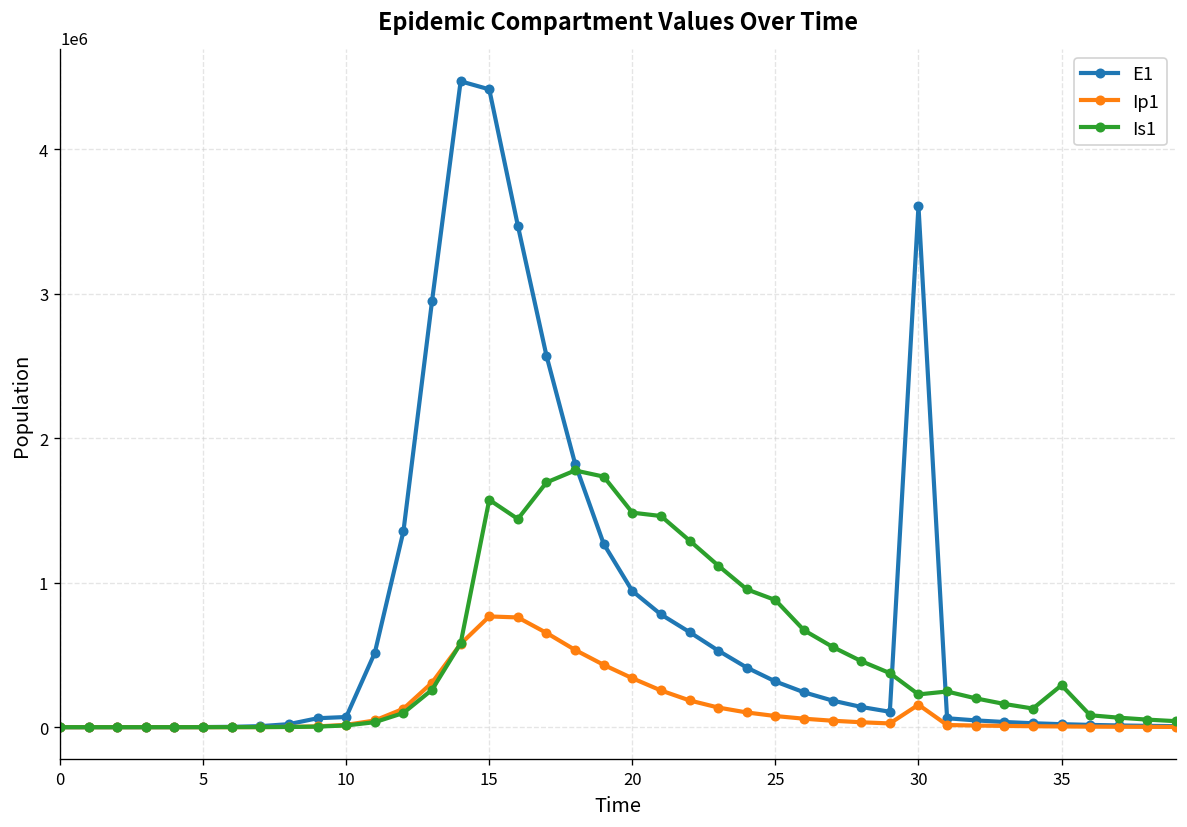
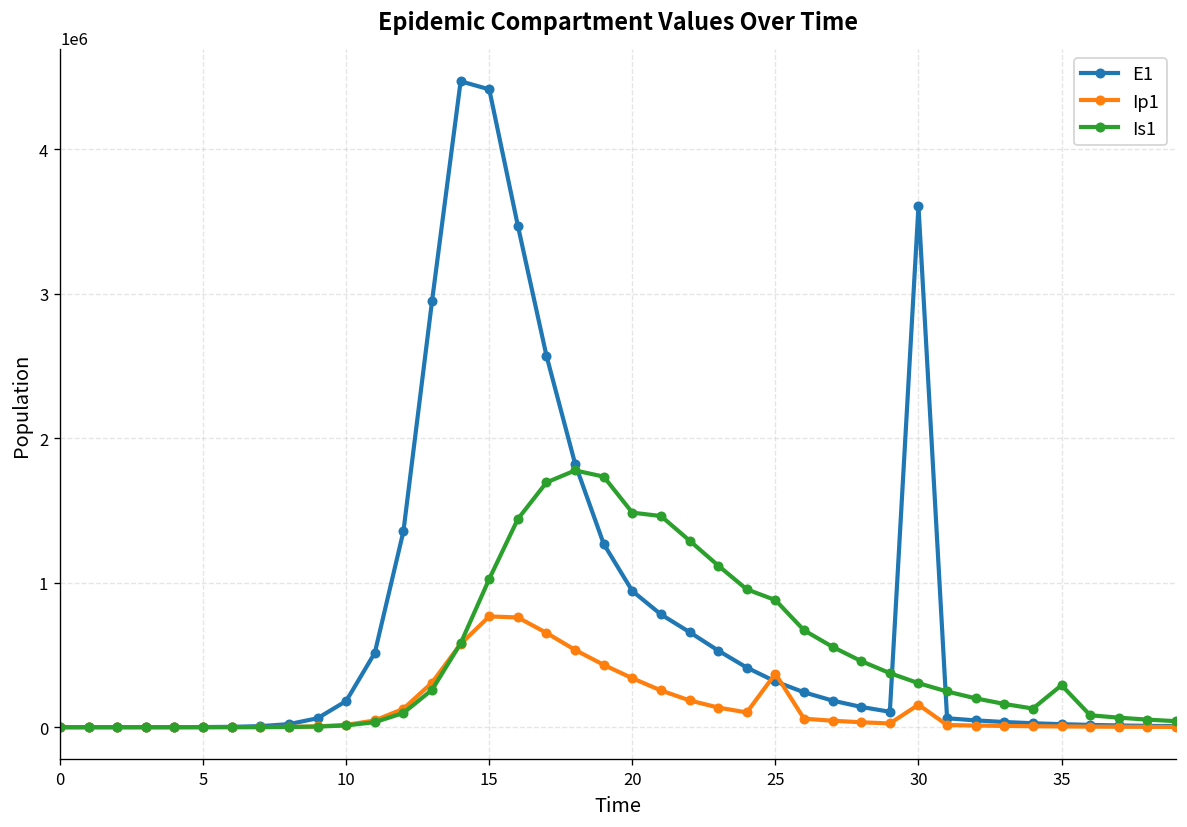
E1, 10: 70000 -> 180000
Is1, 15: 1570000 -> 1030000
Ip1, 25: 80000 -> 370000
Is1, 30: 230000 -> 300000
